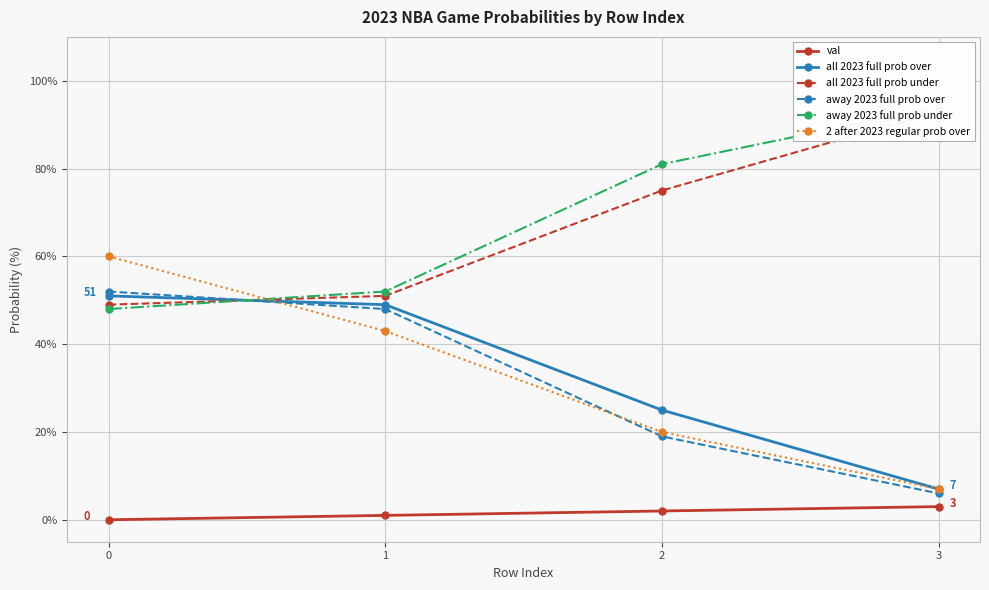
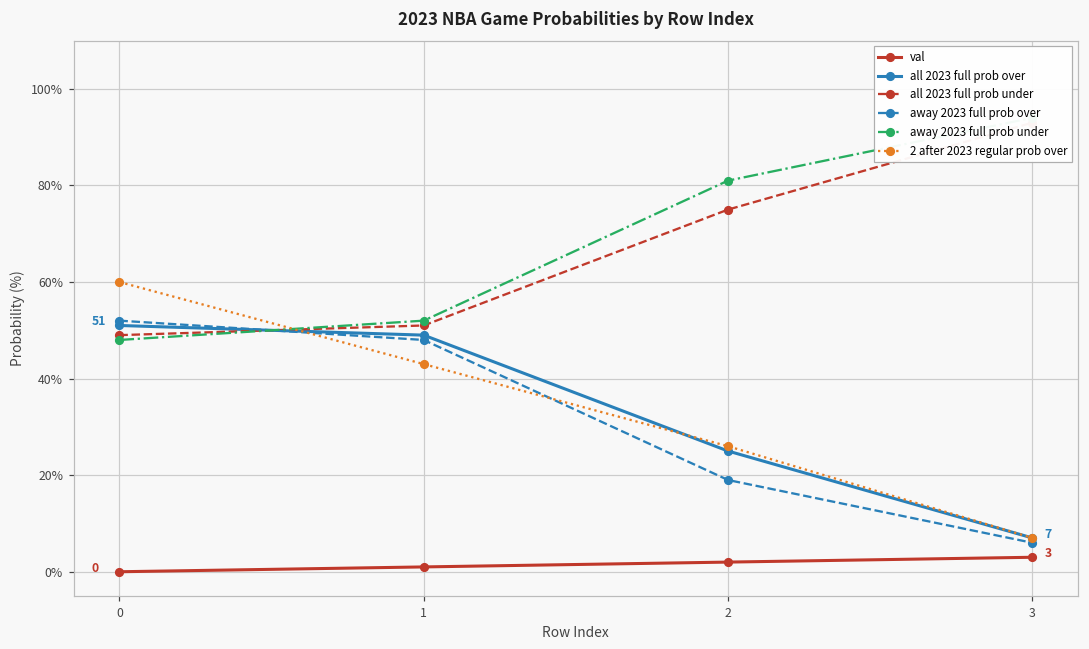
2 after 2023 regular prob over, 2: 20% -> 26%
